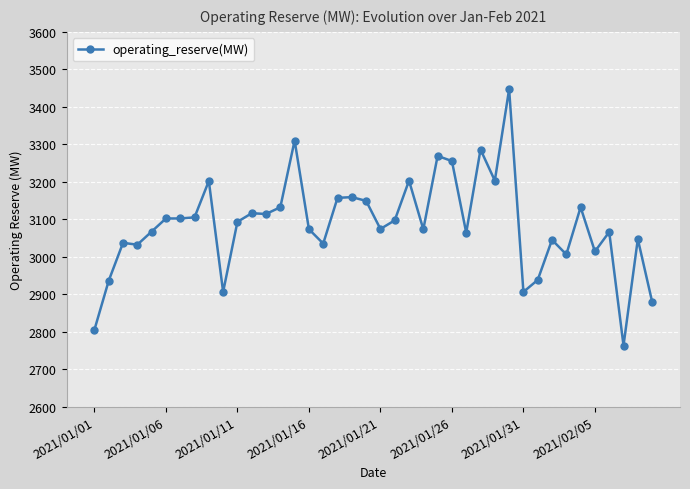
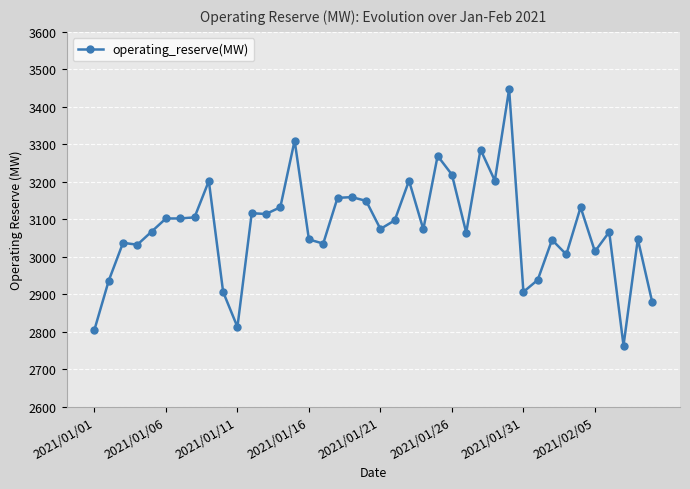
2021/01/11: 3090 -> 2810
2021/01/16: 3070 -> 3050
2021/01/26: 3260 -> 3220
